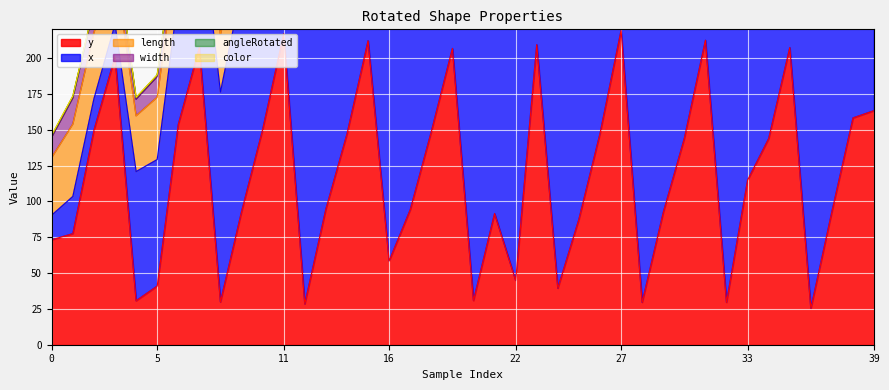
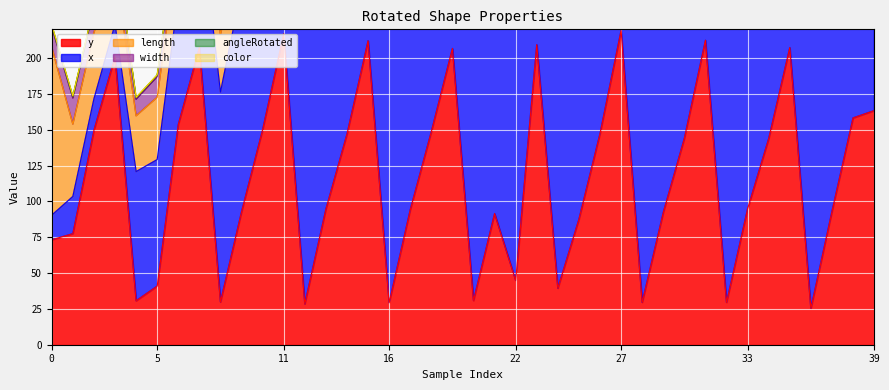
length, 0: 40 -> 117
y, 16: 58 -> 29
y, 33: 115 -> 95
